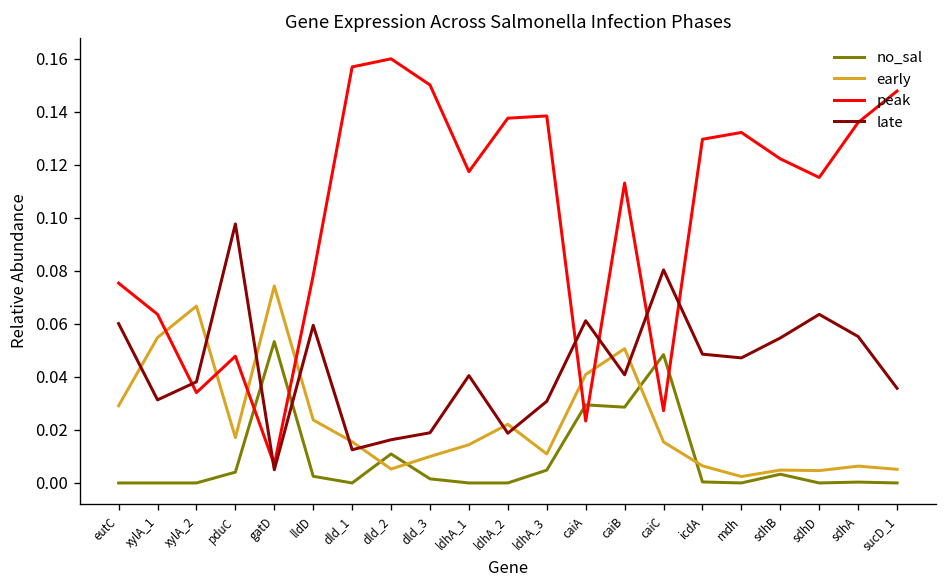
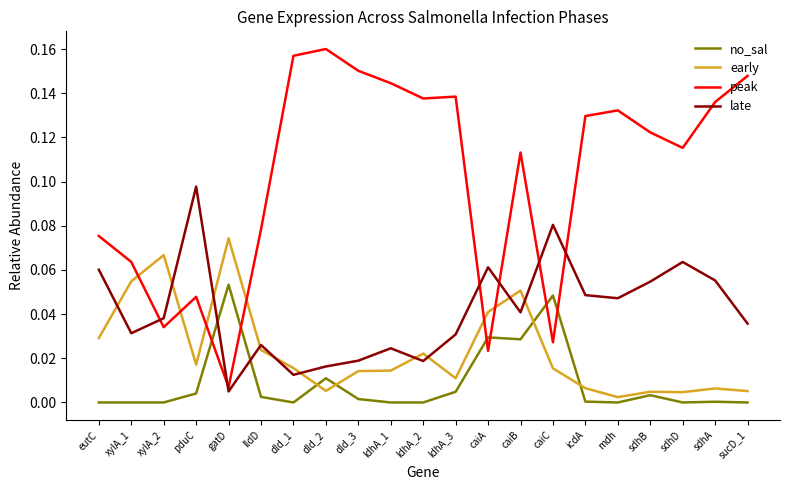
late, lldD: 0.059 -> 0.026
early, dld_3: 0.010 -> 0.014
peak, ldhA_1: 0.117 -> 0.145
late, ldhA_1: 0.041 -> 0.025
